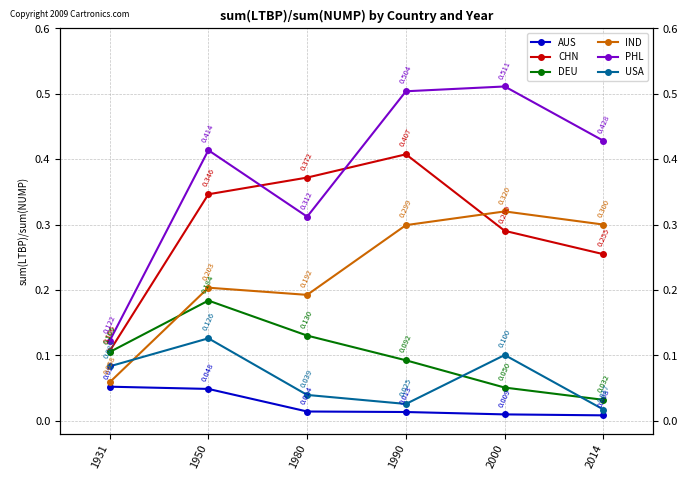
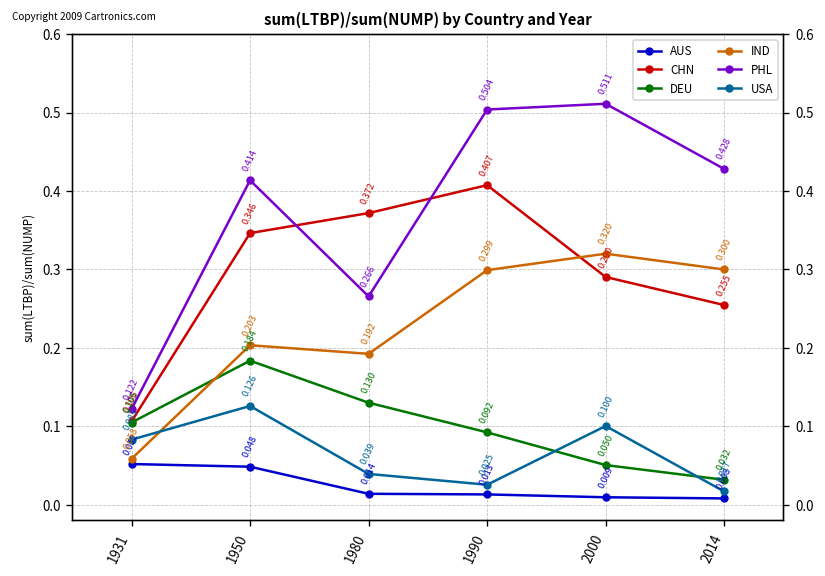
PHL, 1980: 0.312 -> 0.266
